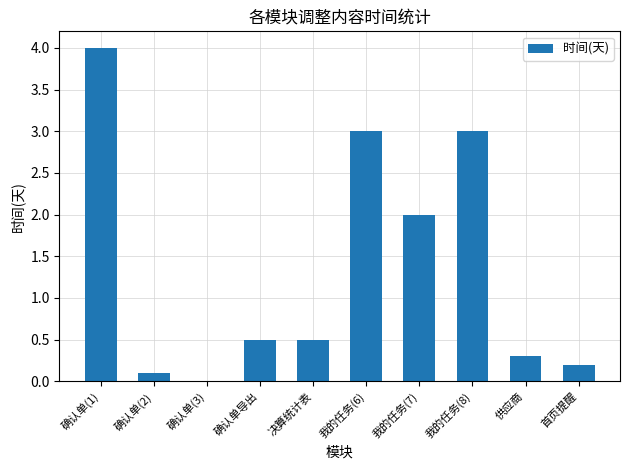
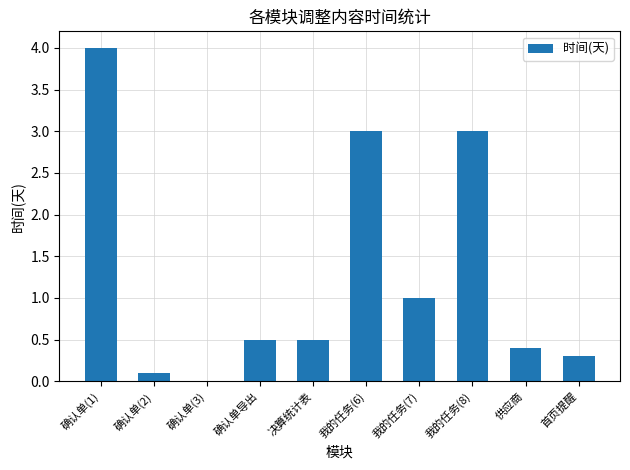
我的任务(7): 2 -> 1
供应商: 0.3 -> 0.4
首页提醒: 0.2 -> 0.3
